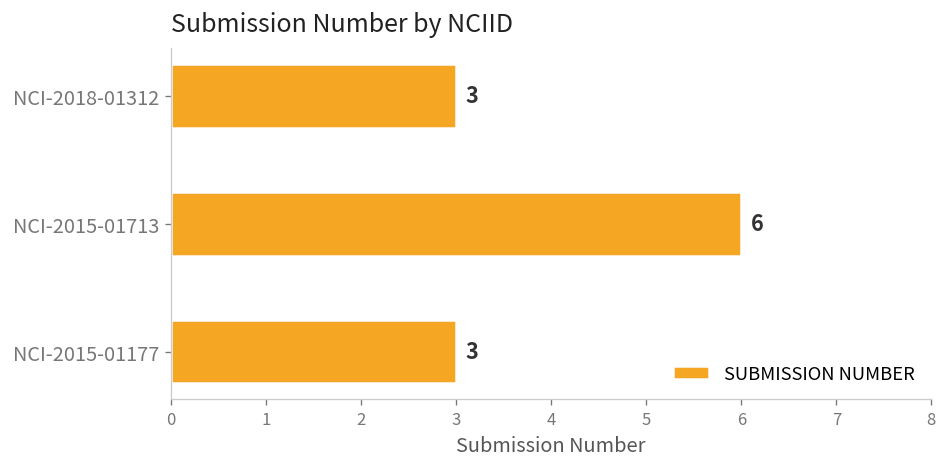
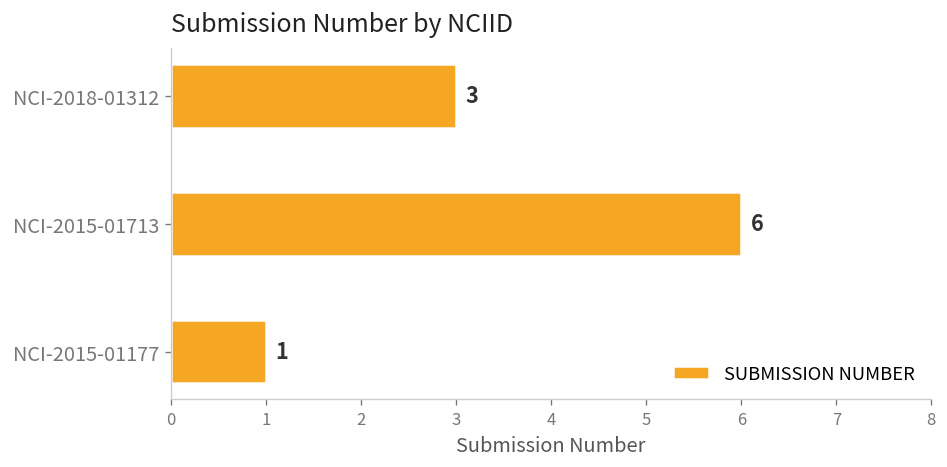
NCI-2015-01177: 3 -> 1
